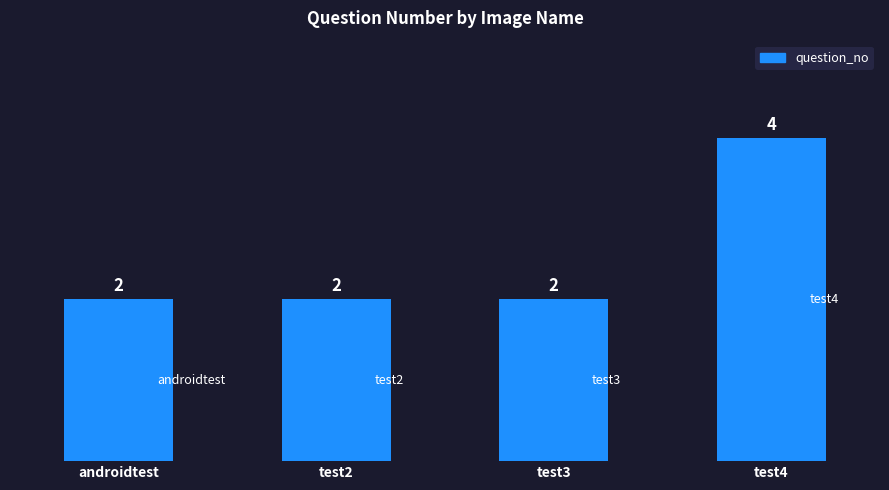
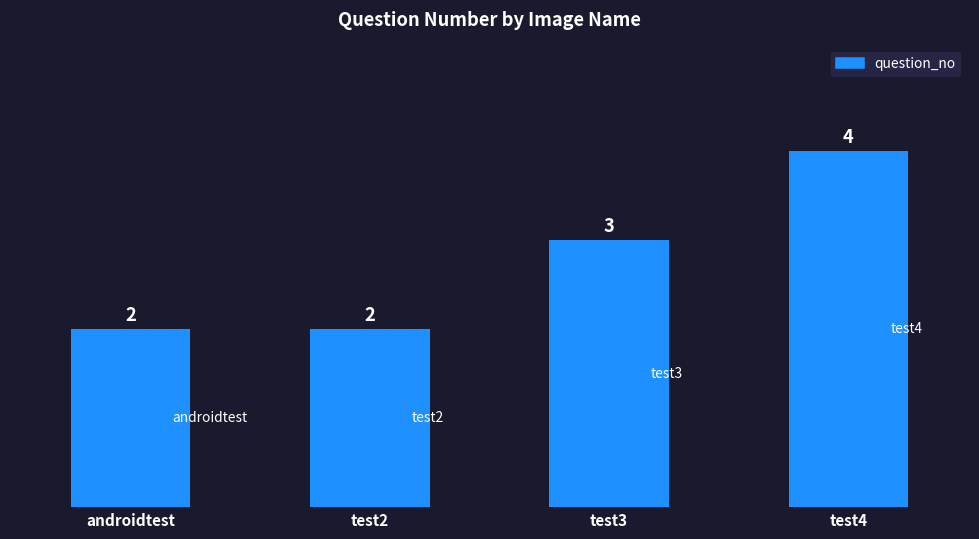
test3: 2 -> 3
